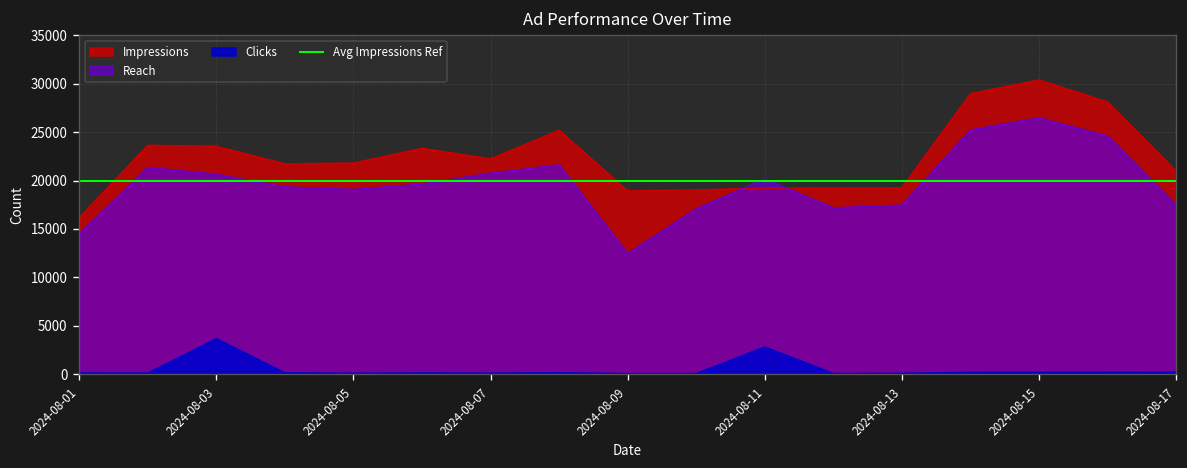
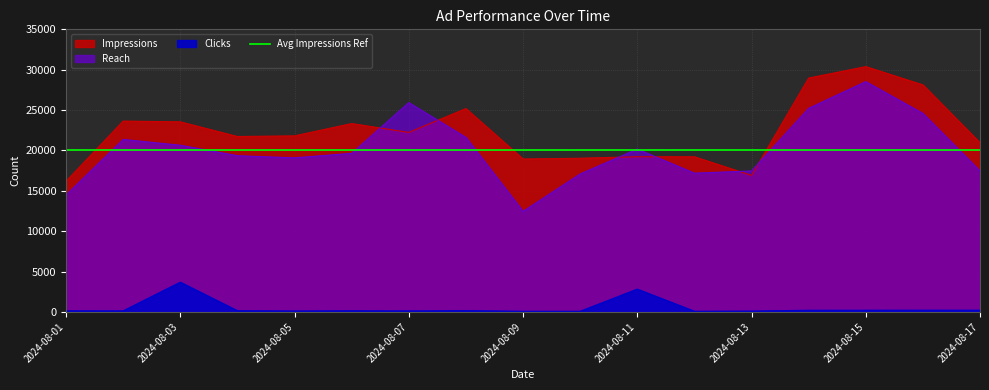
Reach, 2024-08-07: 21000 -> 26000
Impressions, 2024-08-13: 19000 -> 17000
Reach, 2024-08-15: 26000 -> 29000
